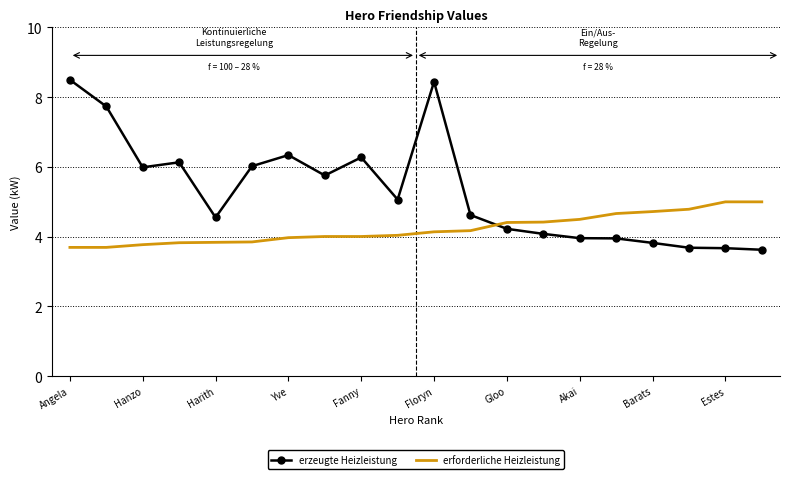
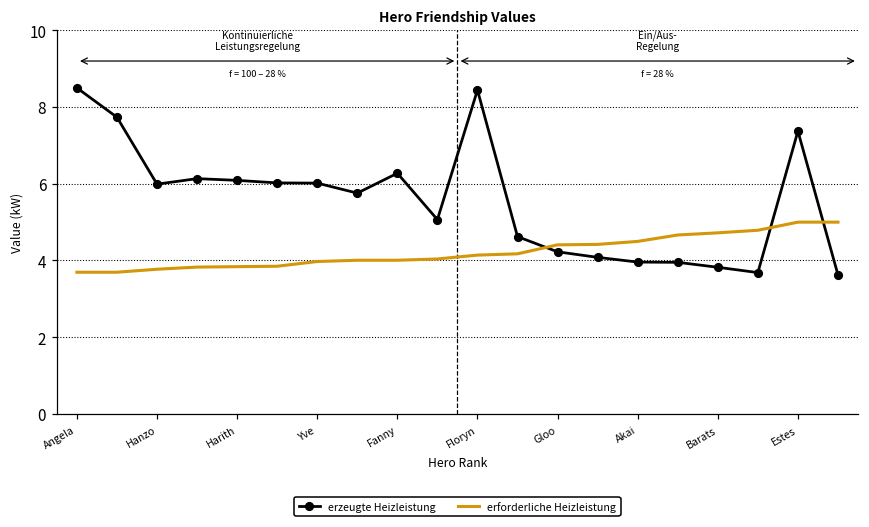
erzeugte Heizleistung, Harith: 4.6 -> 6.1
erzeugte Heizleistung, Yve: 6.3 -> 6.0
erzeugte Heizleistung, Estes: 3.7 -> 7.4
